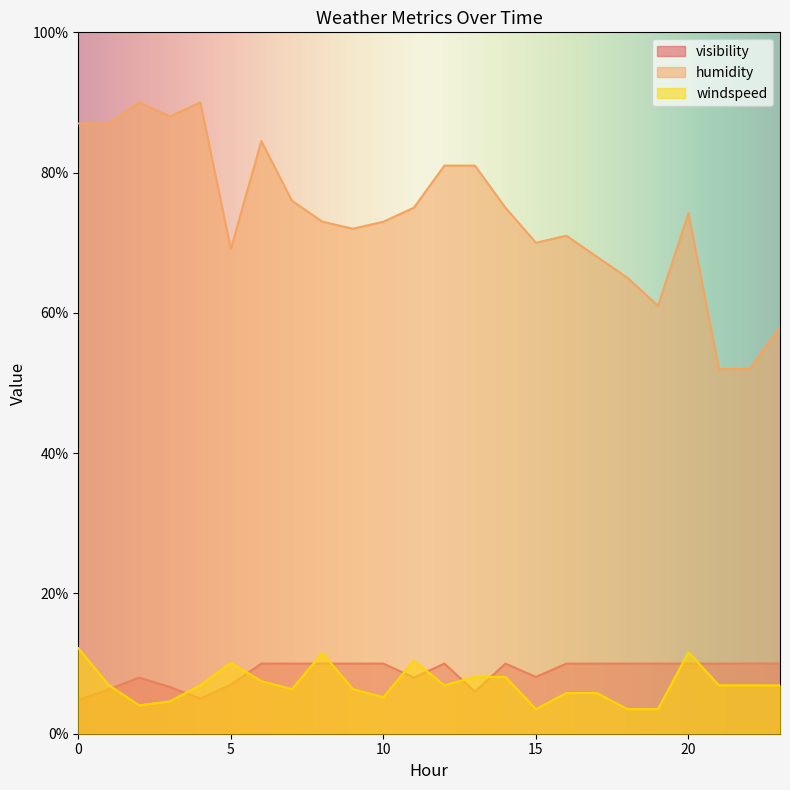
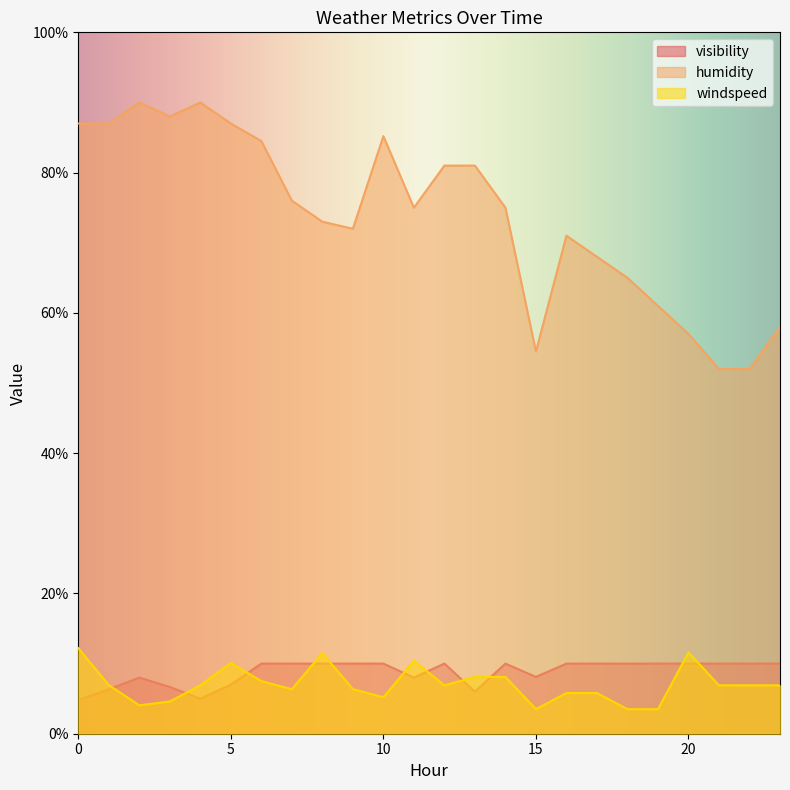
humidity, 5: 69% -> 87%
humidity, 10: 73% -> 85%
humidity, 15: 70% -> 55%
humidity, 20: 74% -> 57%
